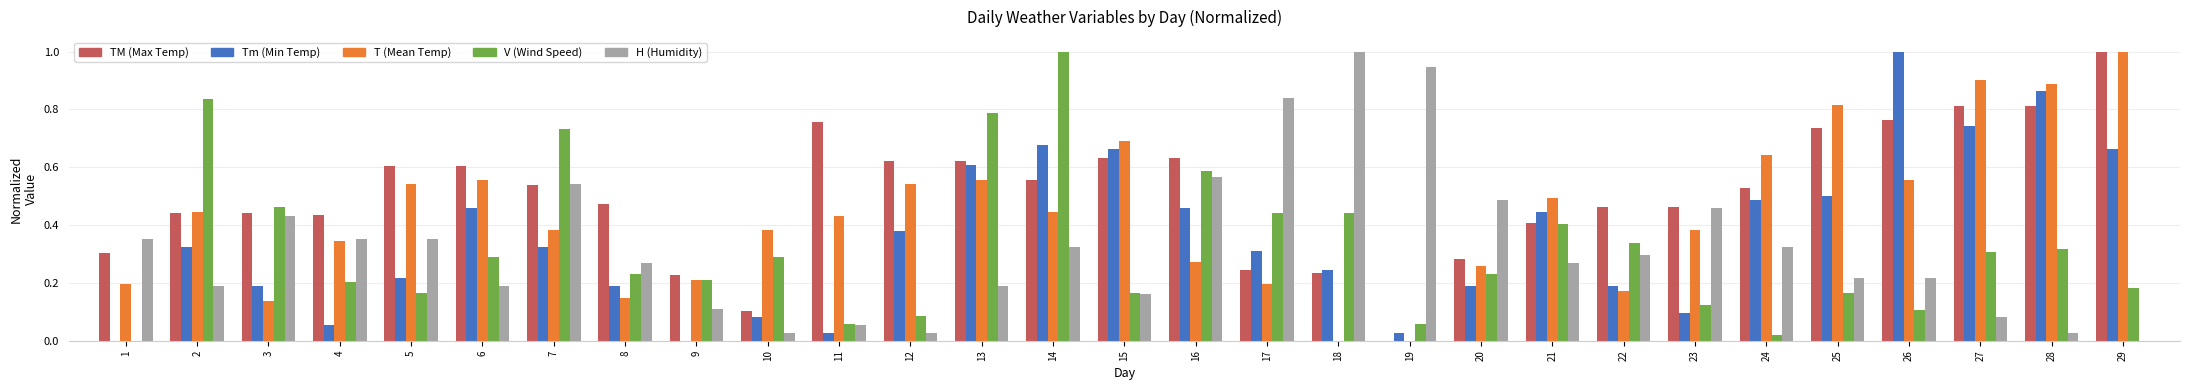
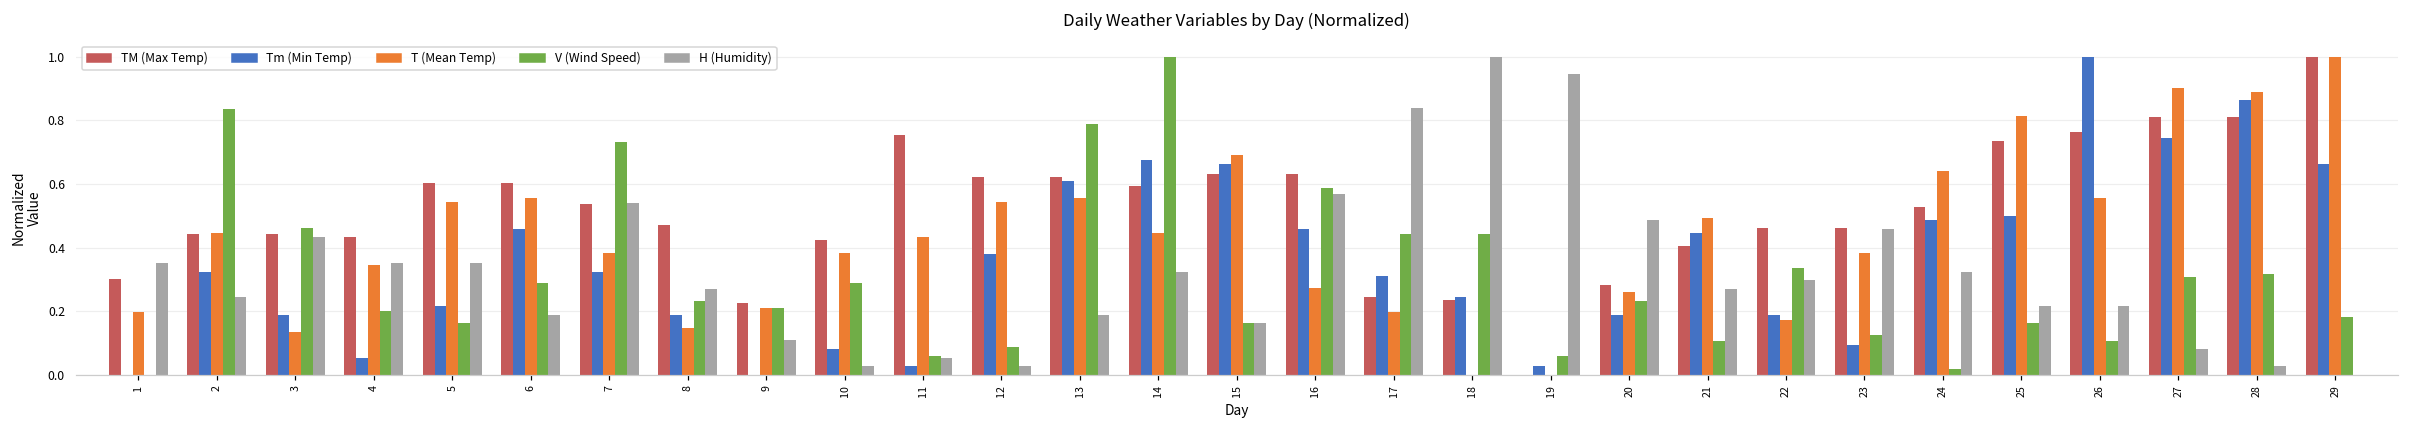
H (Humidity), 2: 0.19 -> 0.24
TM (Max Temp), 10: 0.10 -> 0.42
TM (Max Temp), 14: 0.56 -> 0.59
V (Wind Speed), 21: 0.40 -> 0.11
